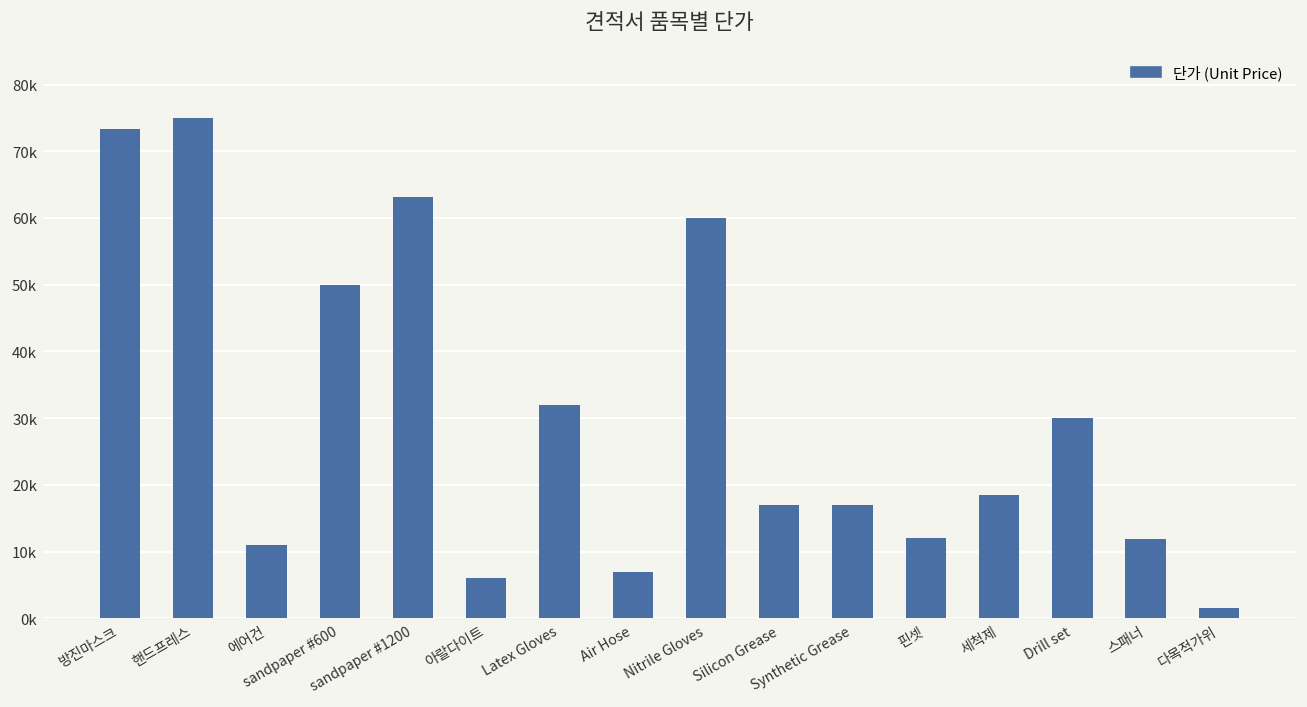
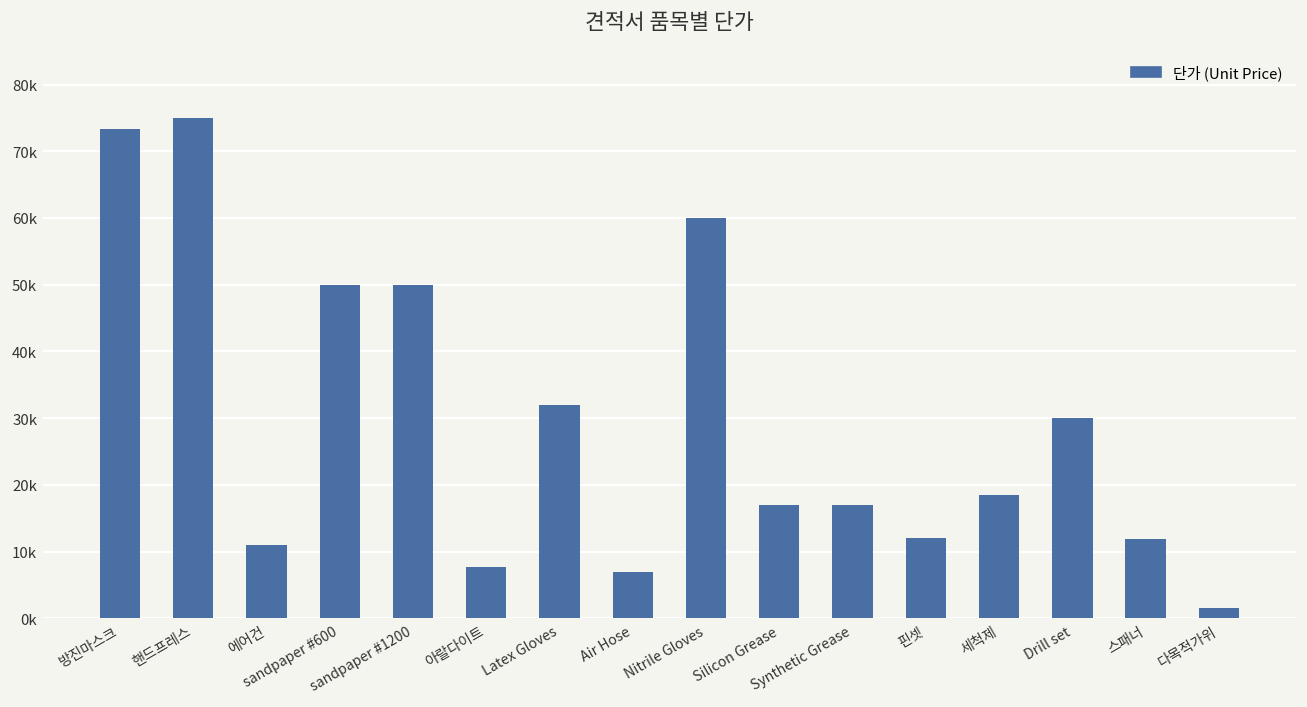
sandpaper #1200: 63000 -> 50000
아랄다이트: 6000 -> 8000
